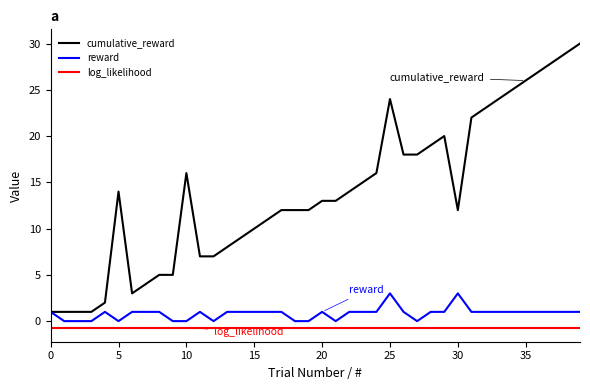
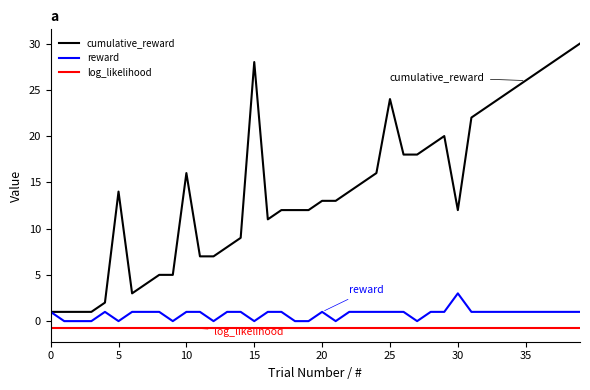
reward, 10: 0 -> 1
cumulative_reward, 15: 10 -> 28
reward, 15: 1 -> 0
reward, 25: 3 -> 1
